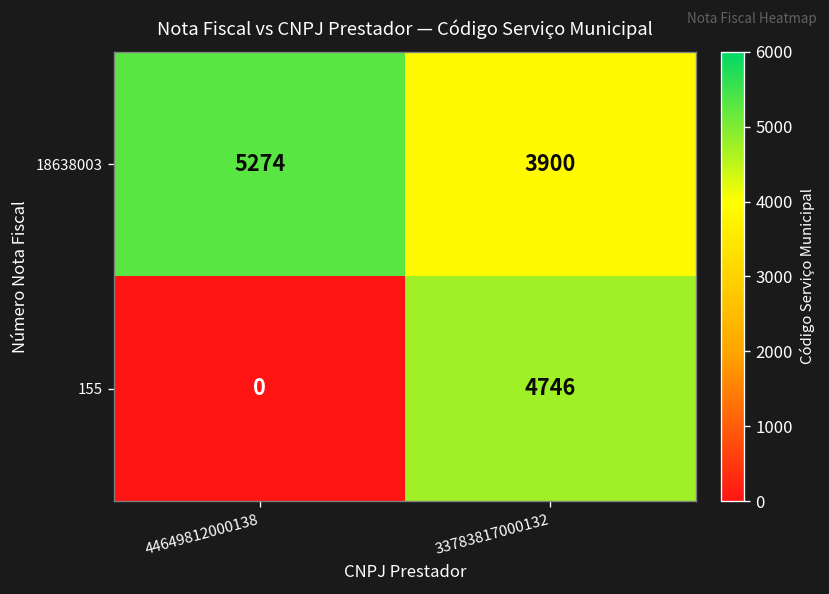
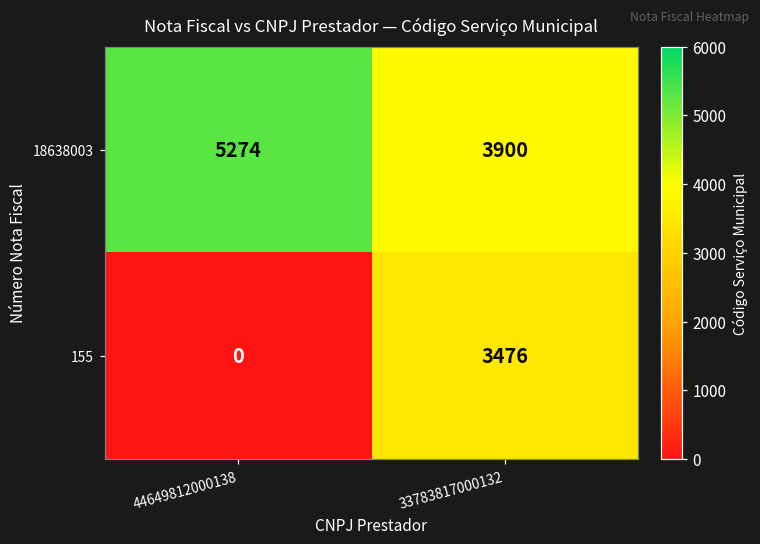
155, 33783817000132: 4746 -> 3476
